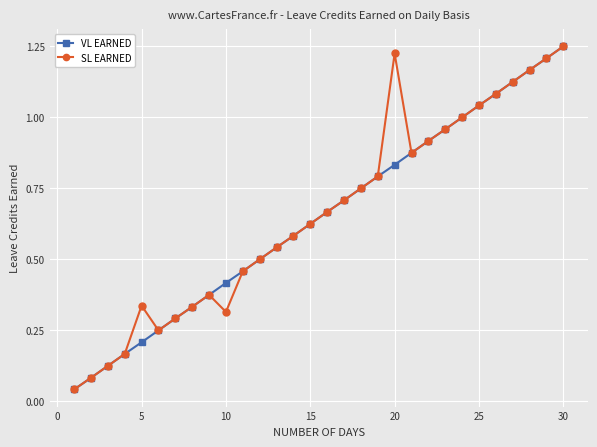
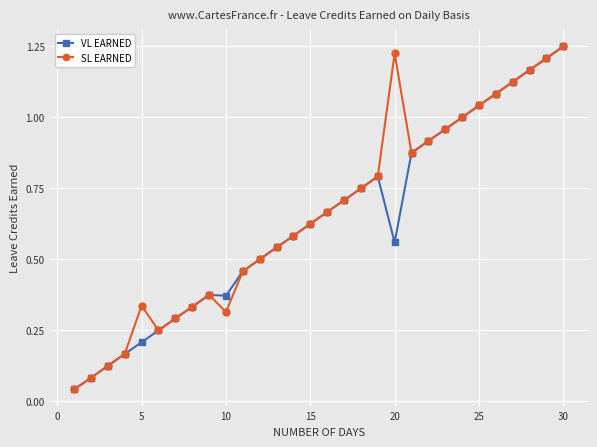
VL EARNED, 10: 0.42 -> 0.37
VL EARNED, 20: 0.83 -> 0.56
